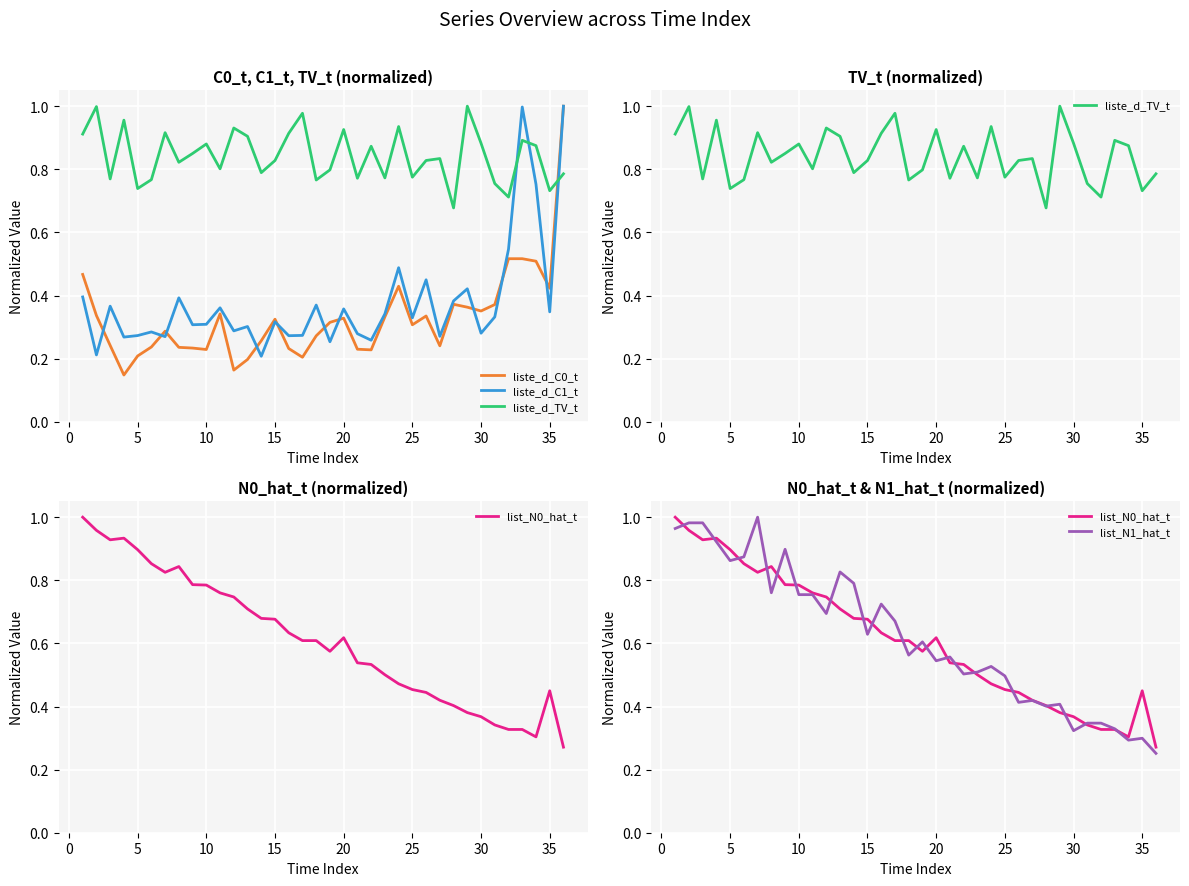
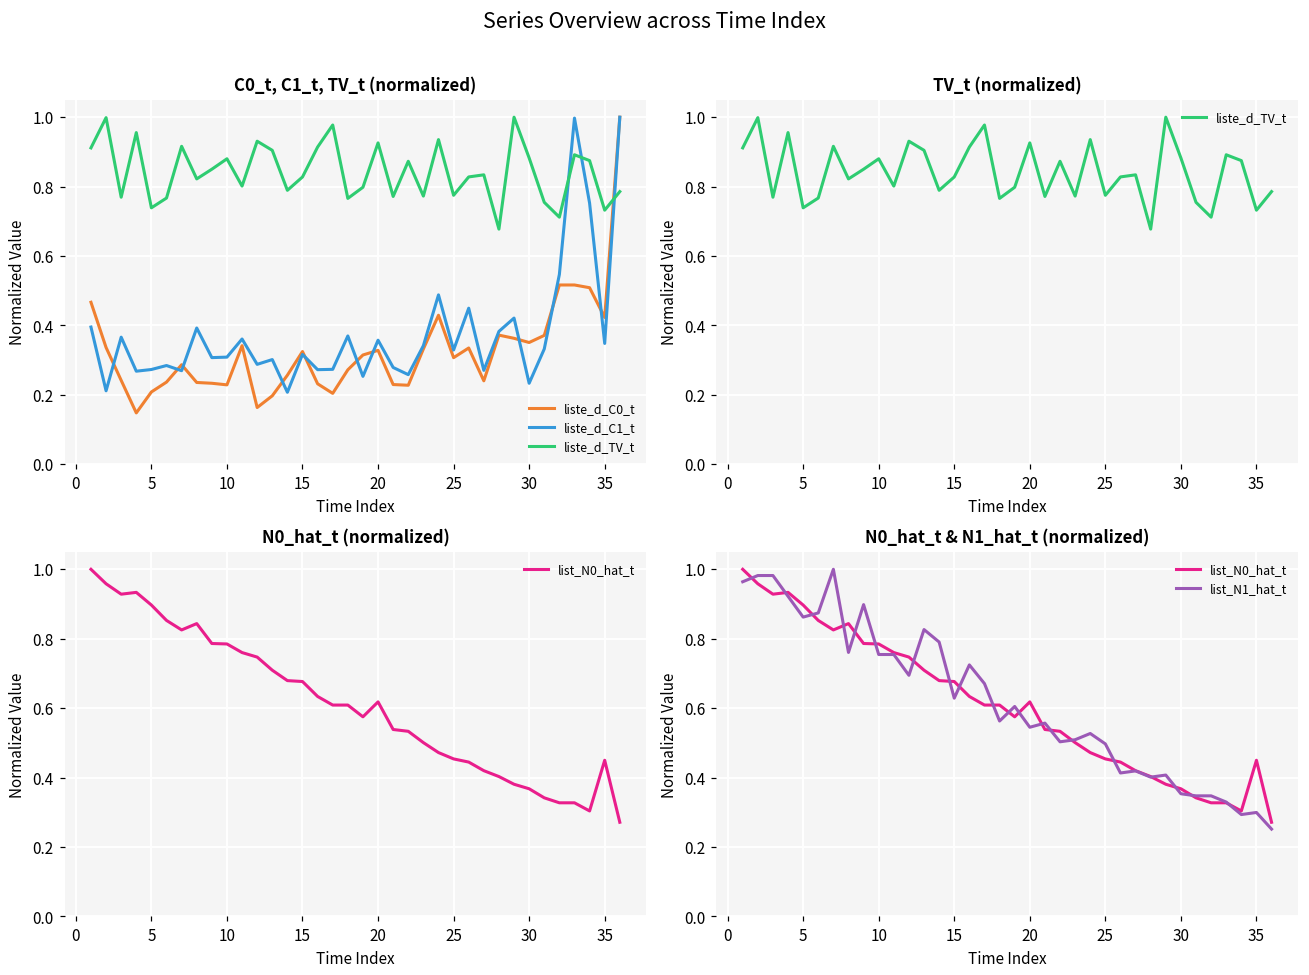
C0_t, C1_t, TV_t (normalized), liste_d_C1_t, 30: 0.28 -> 0.23
N0_hat_t & N1_hat_t (normalized), list_N1_hat_t, 30: 0.32 -> 0.35
